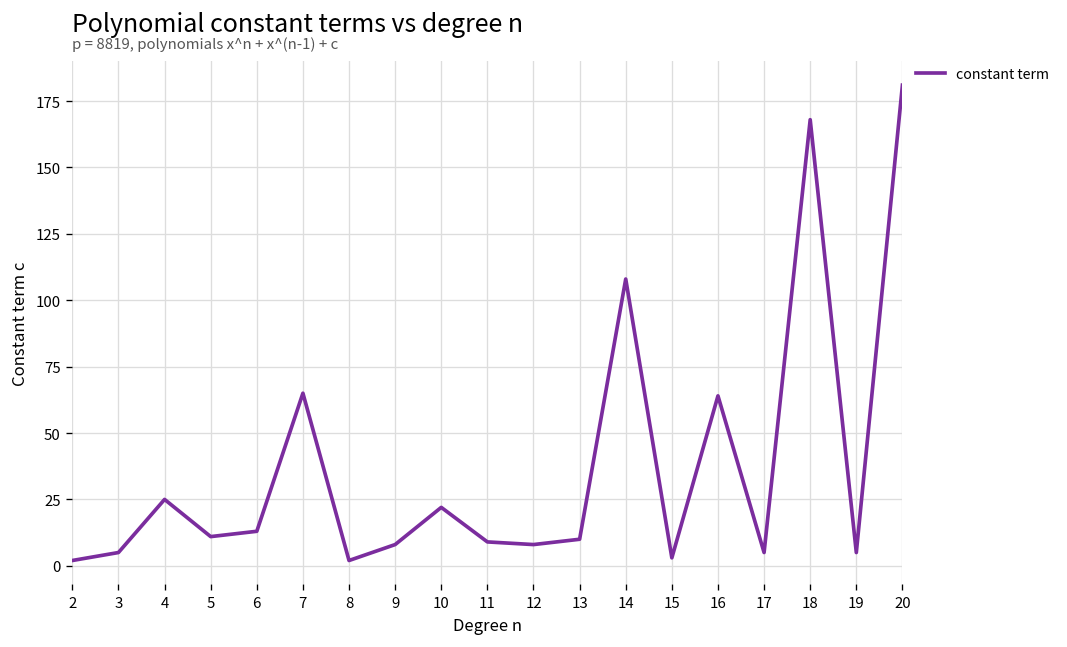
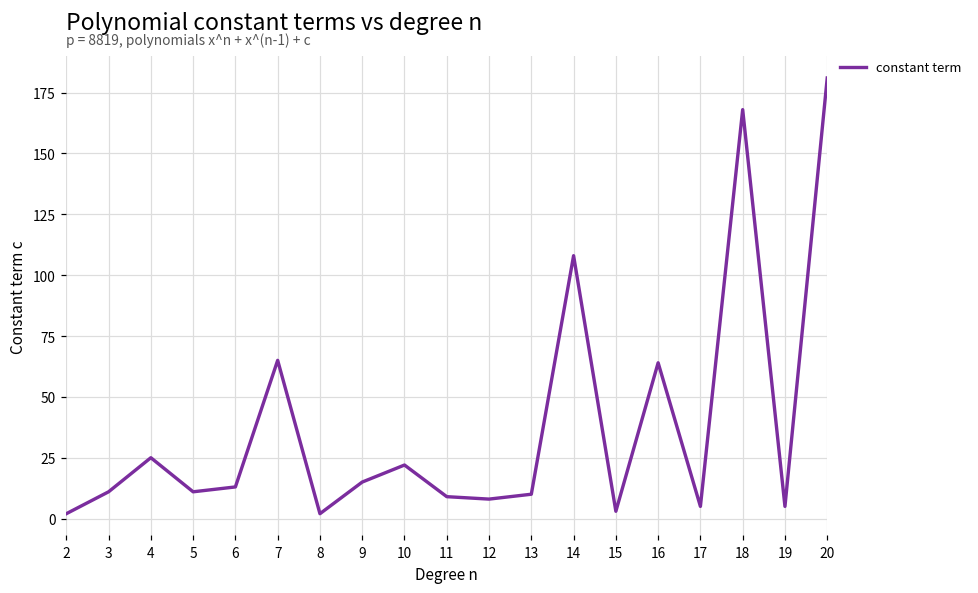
3: 5 -> 11
9: 8 -> 15
